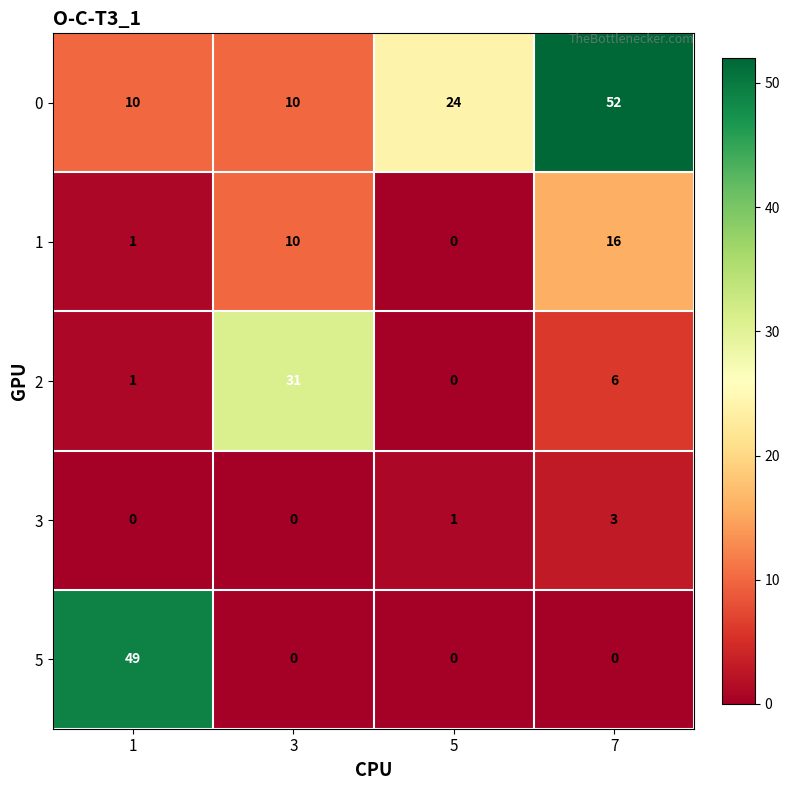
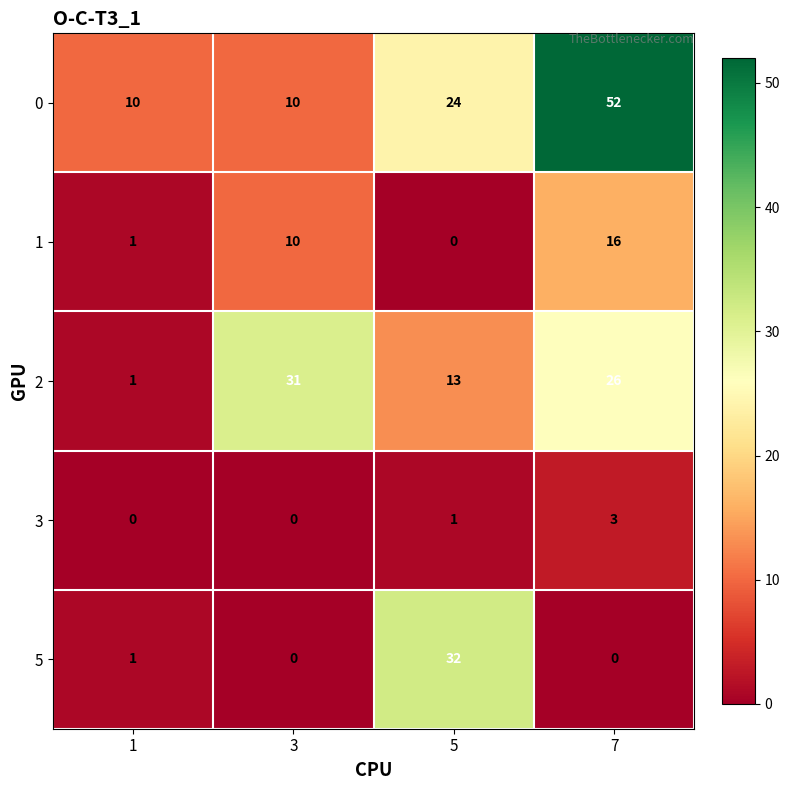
2, 5: 0 -> 13
2, 7: 6 -> 26
5, 1: 49 -> 1
5, 5: 0 -> 32
